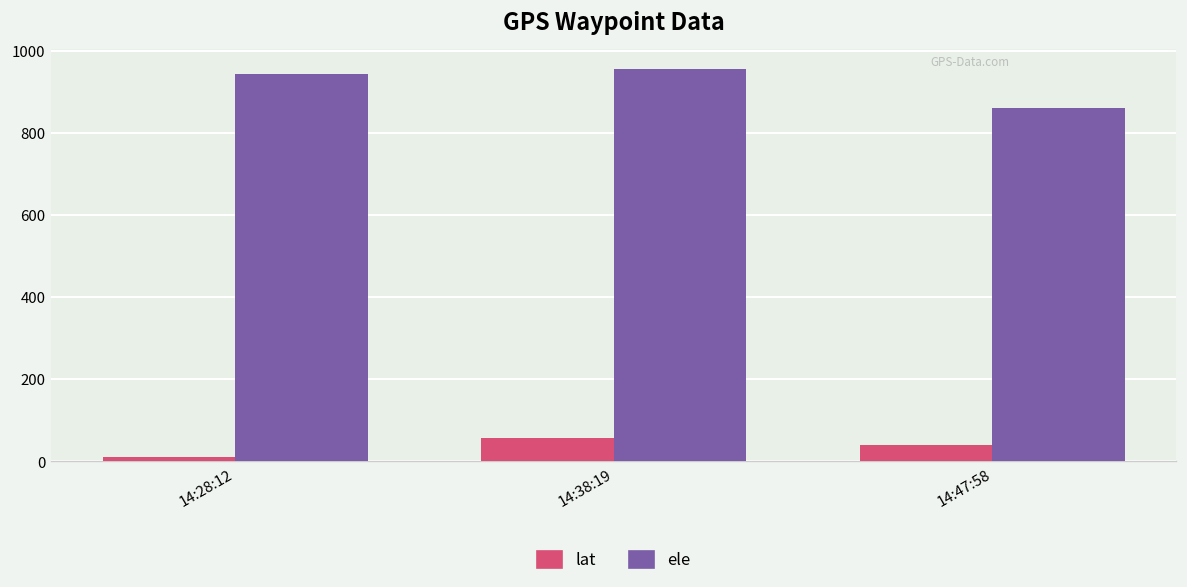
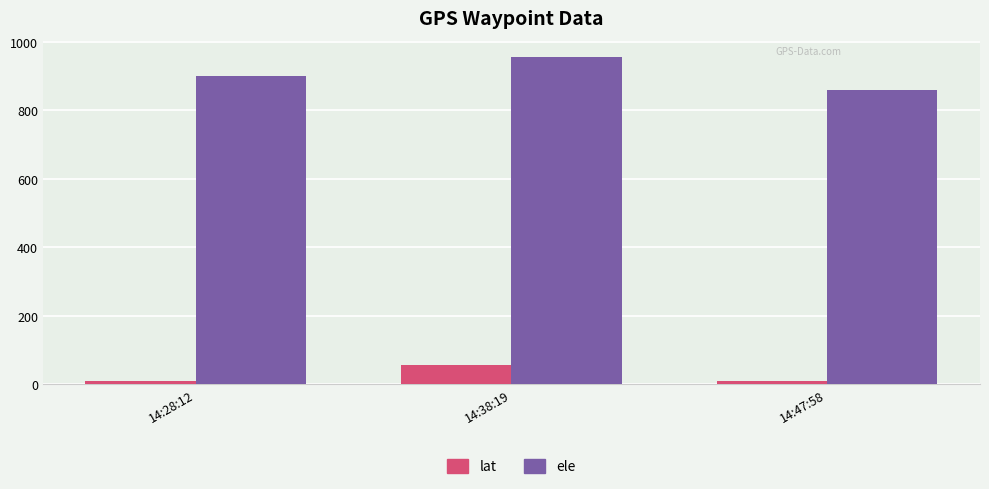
ele, 14:28:12: 940 -> 900
lat, 14:47:58: 40 -> 10
